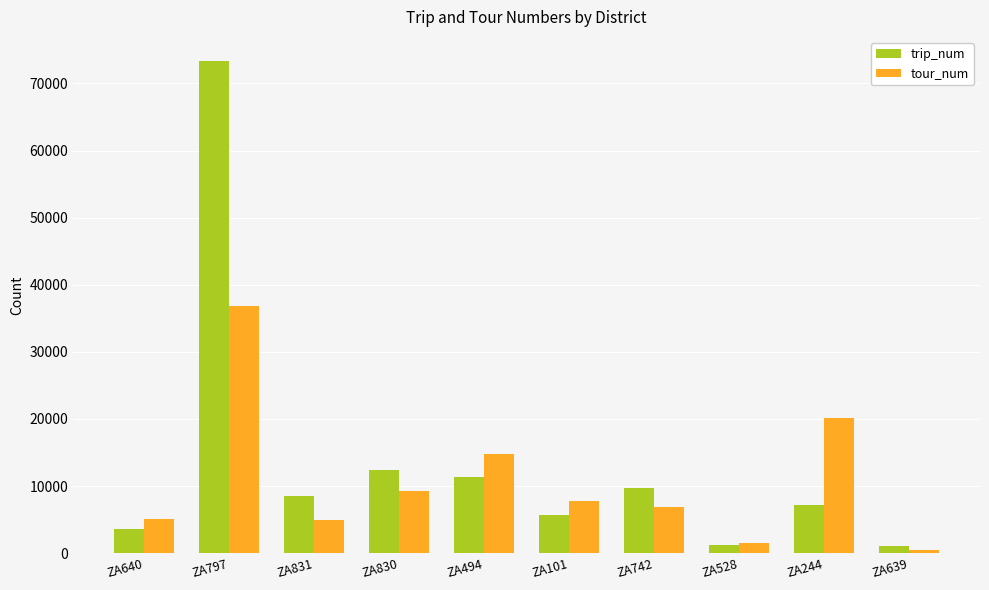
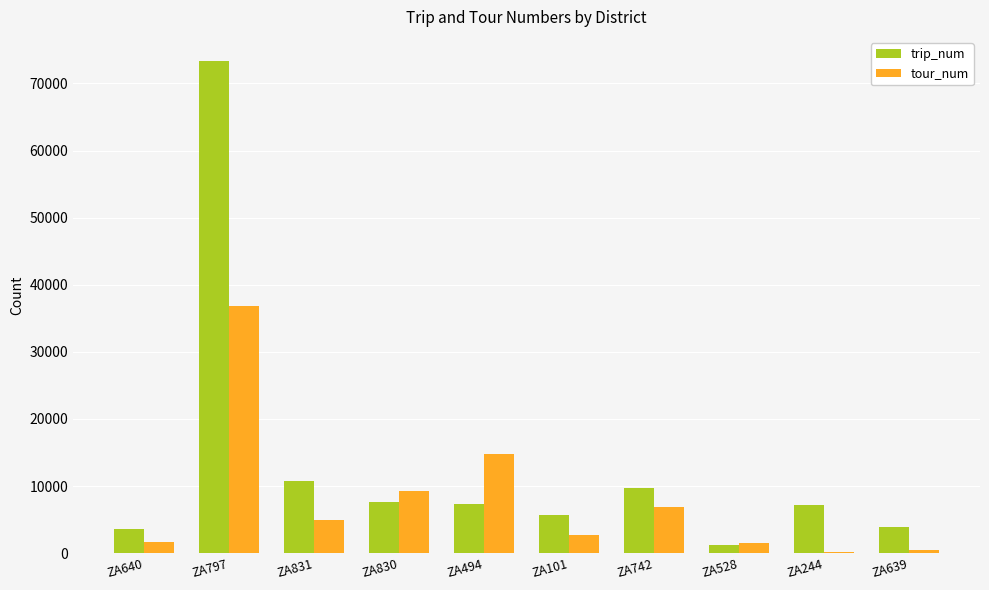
tour_num, ZA640: 5000 -> 2000
trip_num, ZA831: 9000 -> 11000
trip_num, ZA830: 12000 -> 8000
trip_num, ZA494: 11000 -> 7000
tour_num, ZA101: 8000 -> 3000
tour_num, ZA244: 20000 -> 0
trip_num, ZA639: 1000 -> 4000
